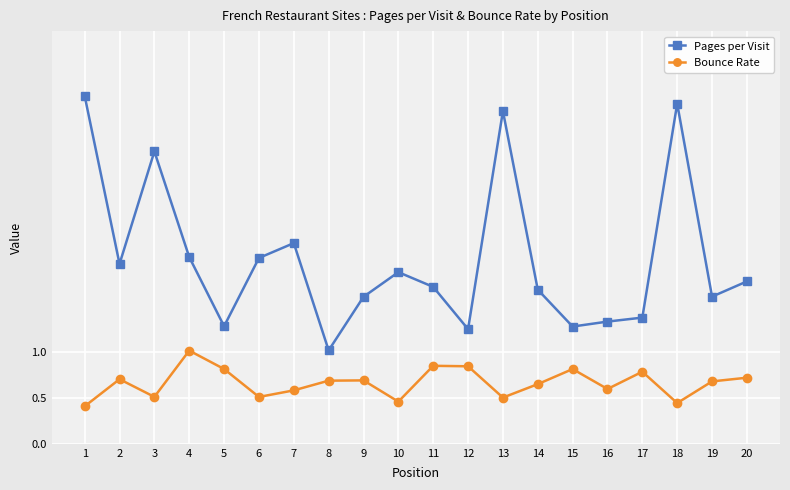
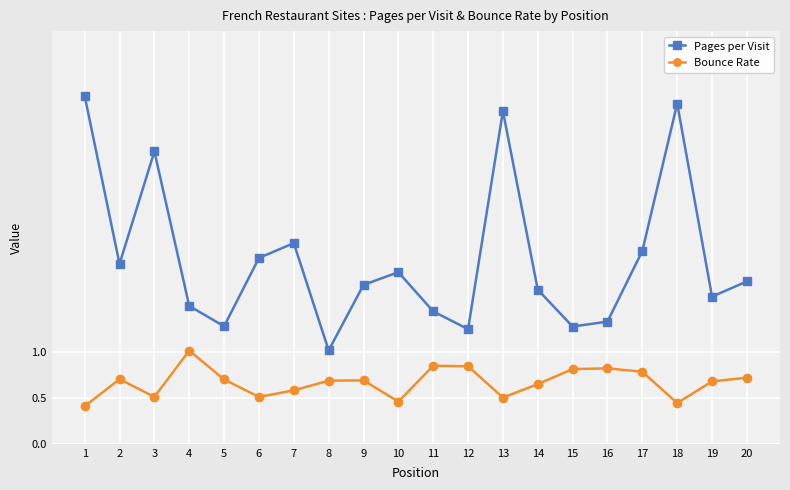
Pages per Visit, 4: 2.0 -> 1.5
Bounce Rate, 5: 0.8 -> 0.7
Pages per Visit, 9: 1.6 -> 1.7
Pages per Visit, 11: 1.7 -> 1.4
Bounce Rate, 16: 0.6 -> 0.8
Pages per Visit, 17: 1.4 -> 2.1
